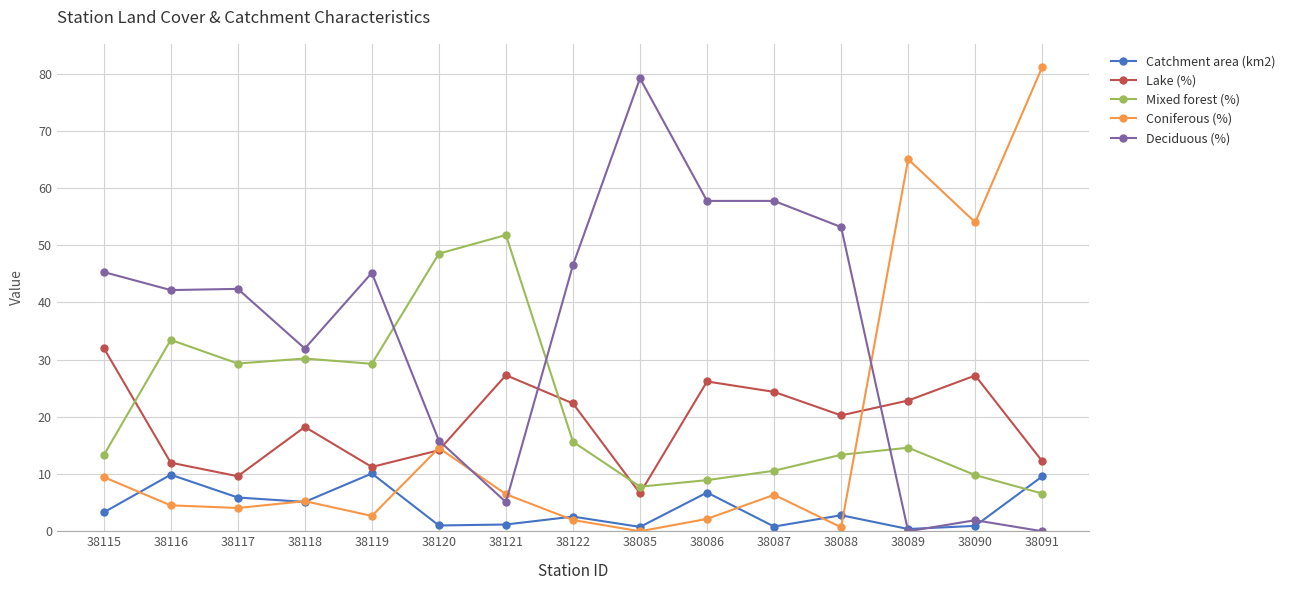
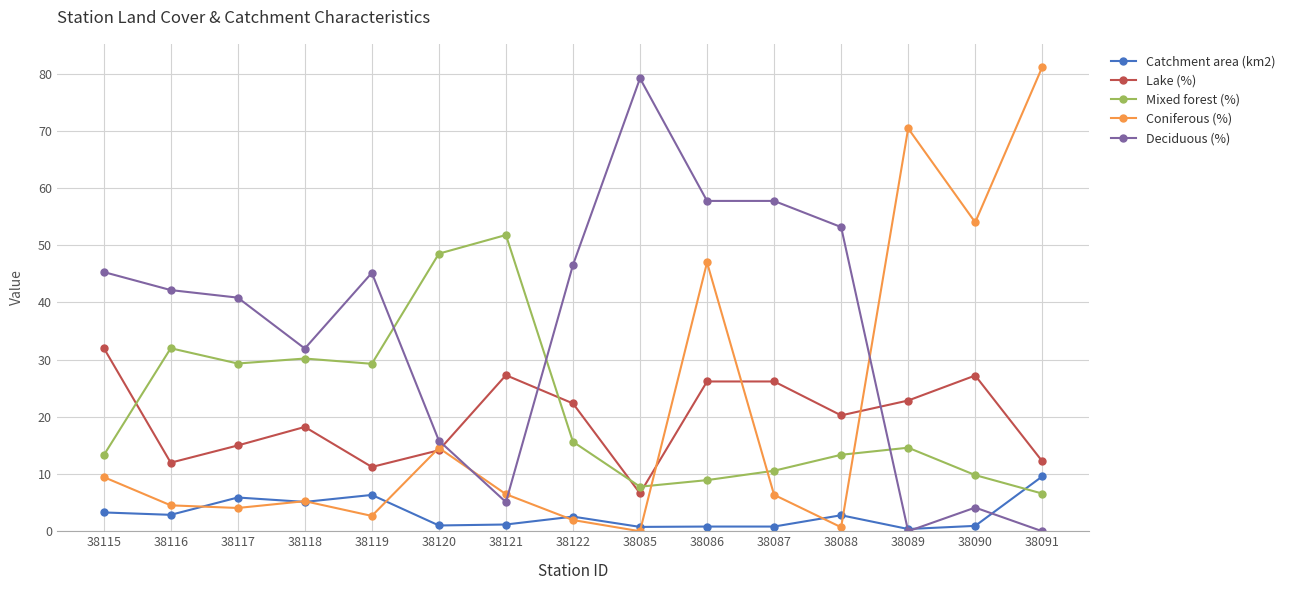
Catchment area (km2), 38116: 10 -> 3
Mixed forest (%), 38116: 33 -> 32
Lake (%), 38117: 10 -> 15
Deciduous (%), 38117: 42 -> 41
Catchment area (km2), 38119: 10 -> 6
Catchment area (km2), 38086: 7 -> 1
Coniferous (%), 38086: 2 -> 47
Lake (%), 38087: 24 -> 26
Coniferous (%), 38089: 65 -> 70
Deciduous (%), 38090: 2 -> 4
